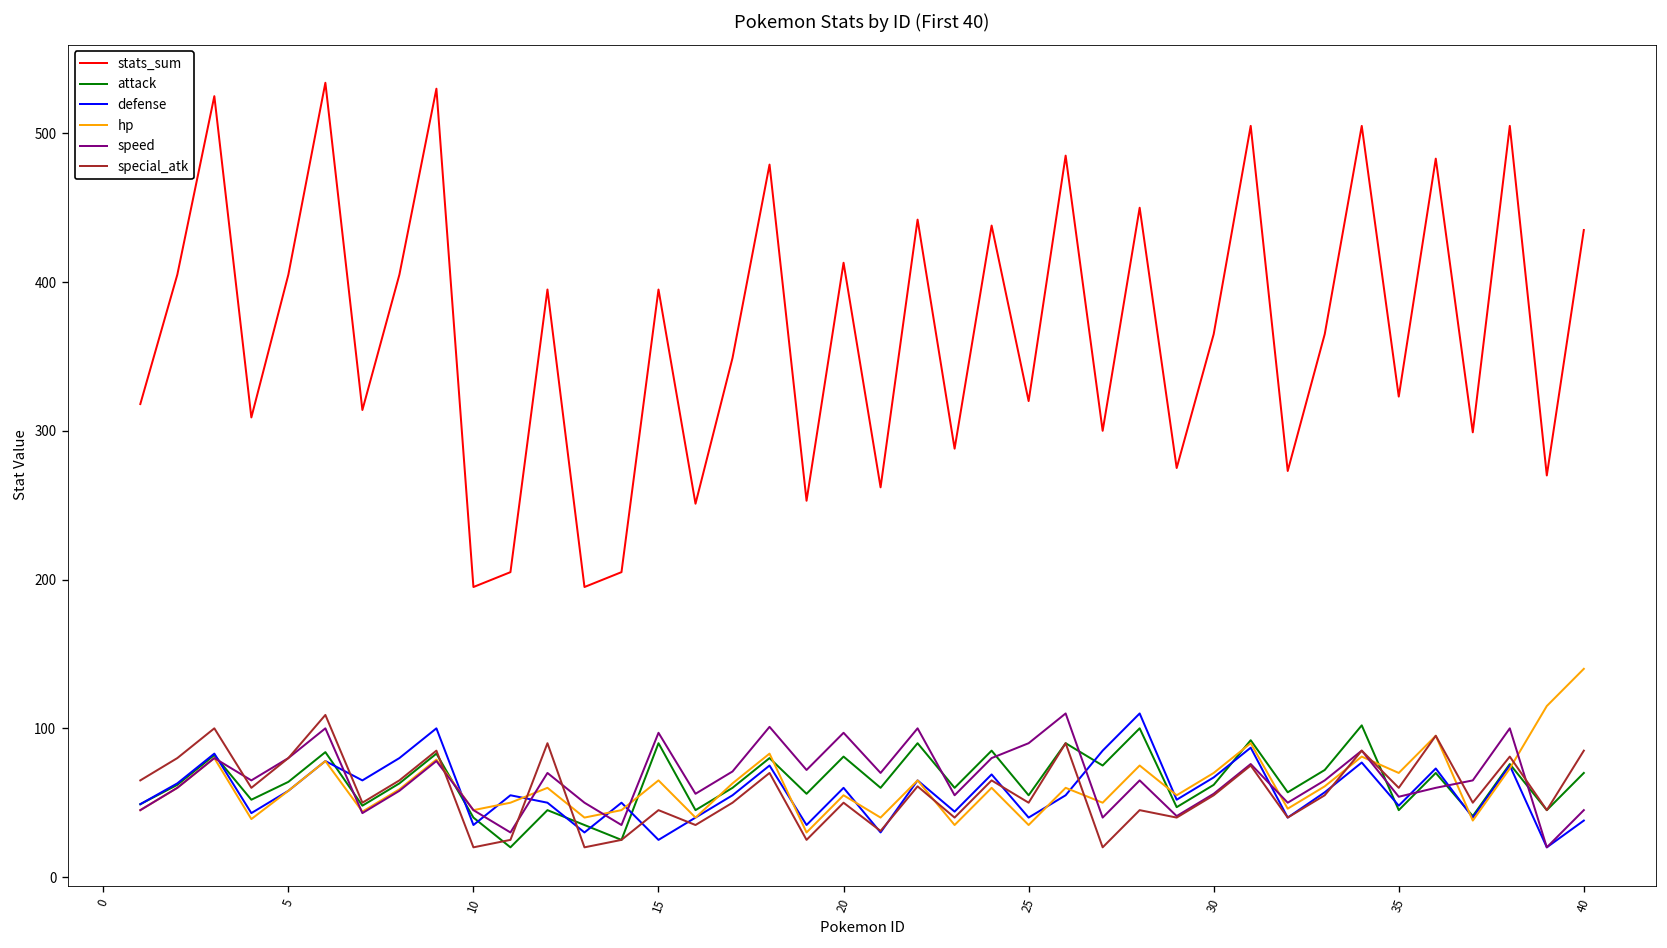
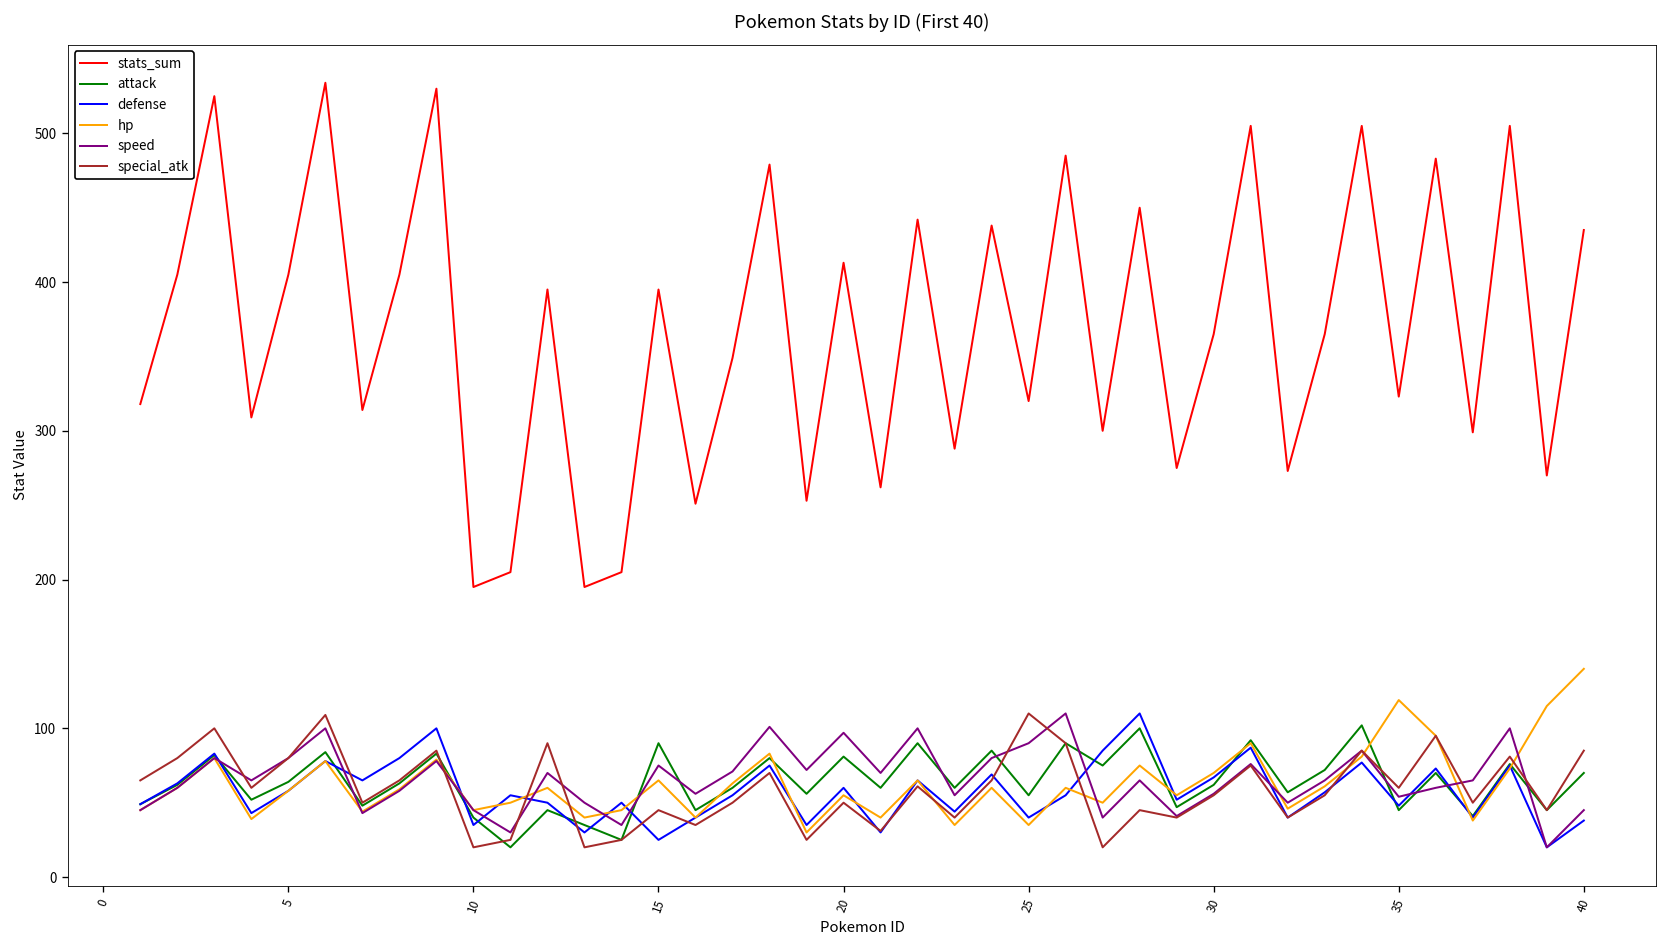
speed, 15: 97 -> 75
special_atk, 25: 50 -> 110
hp, 35: 70 -> 119
